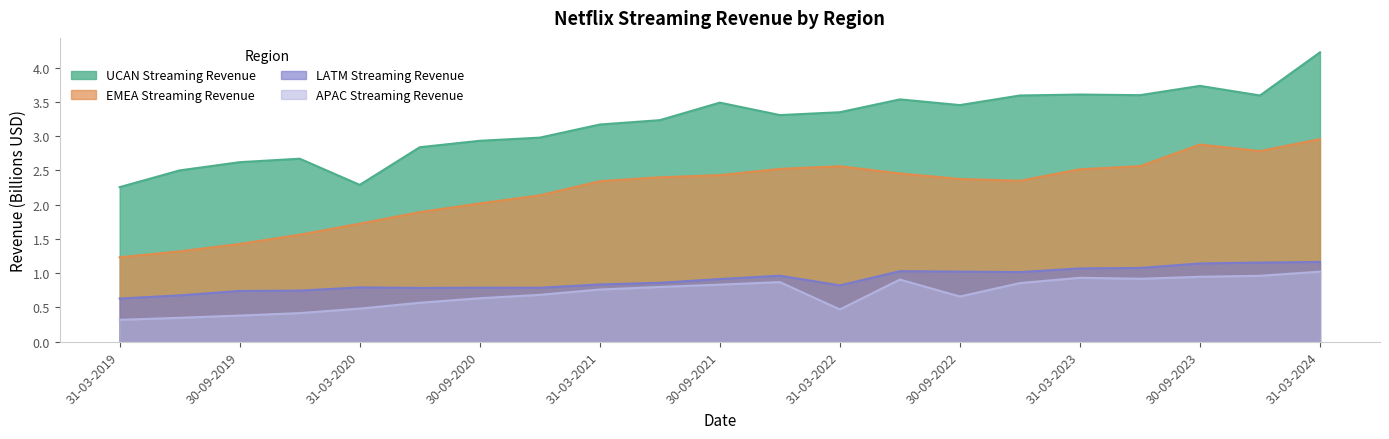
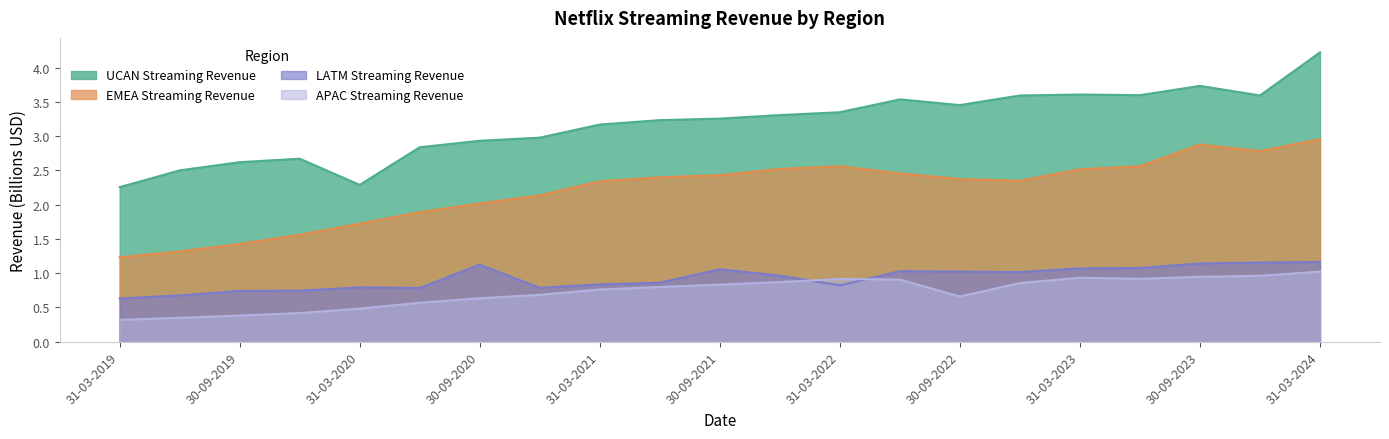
LATM Streaming Revenue, 30-09-2020: 0.8 -> 1.1
UCAN Streaming Revenue, 30-09-2021: 3.5 -> 3.3
LATM Streaming Revenue, 30-09-2021: 0.9 -> 1.1
APAC Streaming Revenue, 31-03-2022: 0.5 -> 0.9
